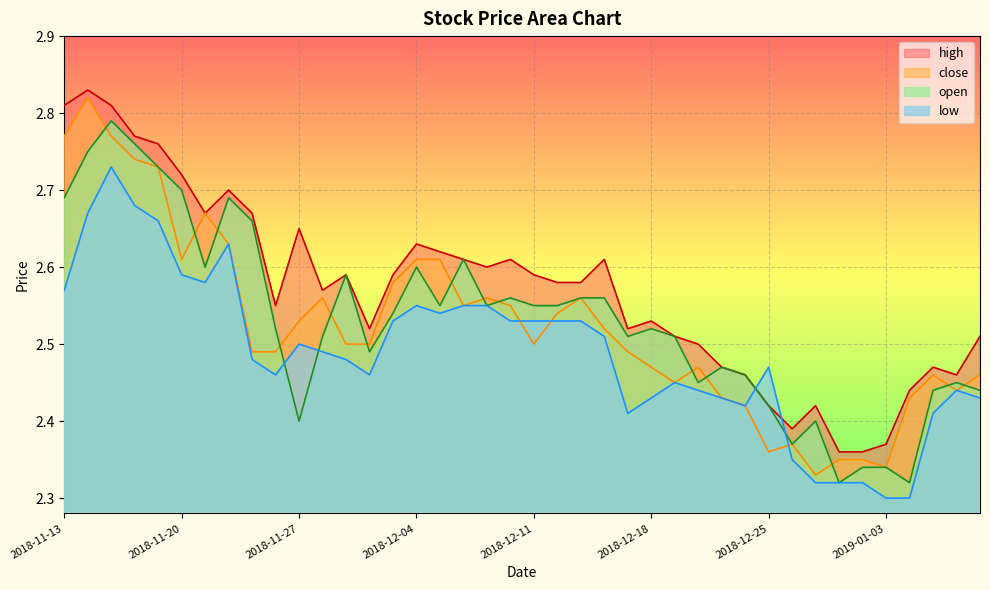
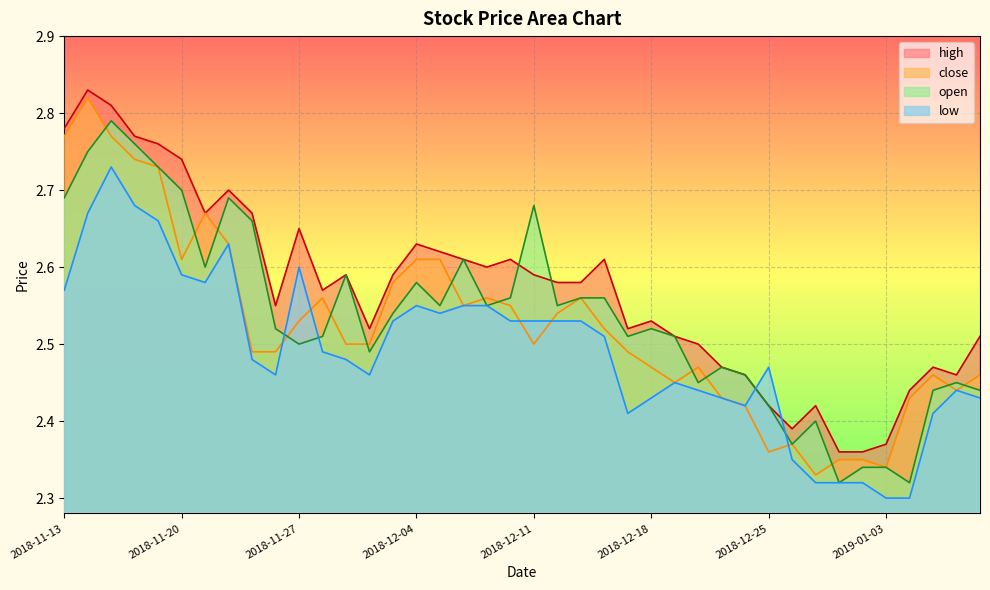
high, 2018-11-13: 2.81 -> 2.78
high, 2018-11-20: 2.72 -> 2.74
open, 2018-11-27: 2.4 -> 2.5
low, 2018-11-27: 2.5 -> 2.6
open, 2018-12-04: 2.60 -> 2.58
open, 2018-12-11: 2.55 -> 2.68
